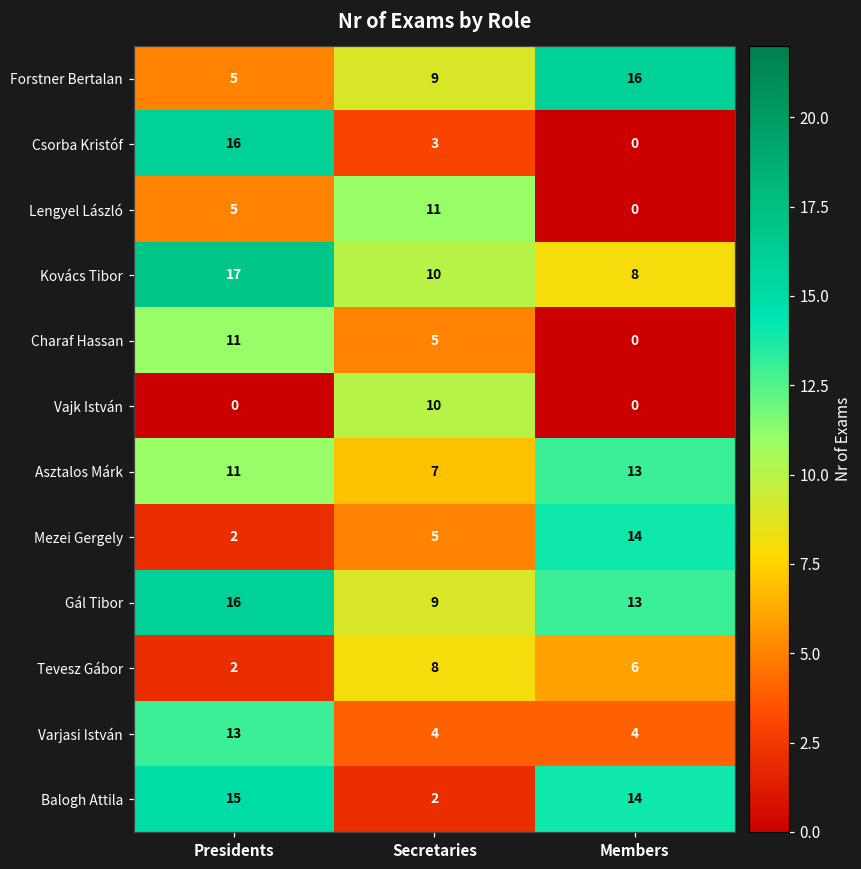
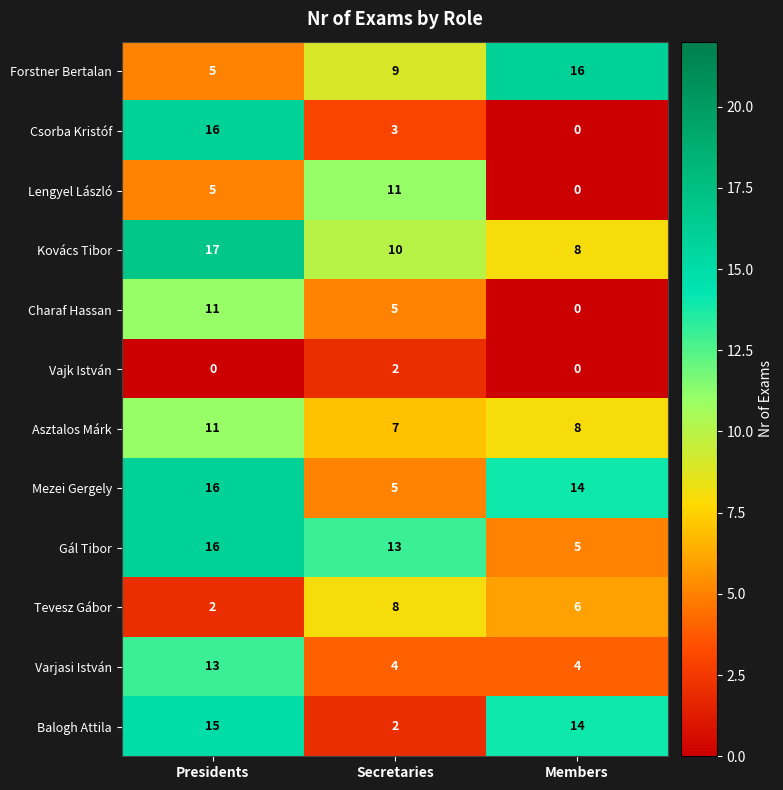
Vajk István, Secretaries: 10 -> 2
Asztalos Márk, Members: 13 -> 8
Mezei Gergely, Presidents: 2 -> 16
Gál Tibor, Secretaries: 9 -> 13
Gál Tibor, Members: 13 -> 5
